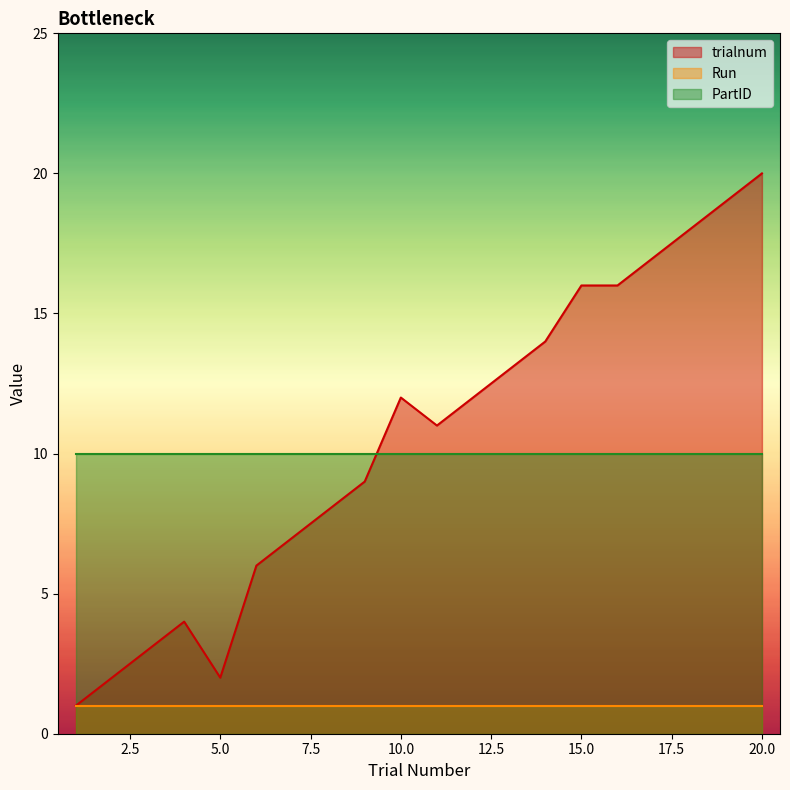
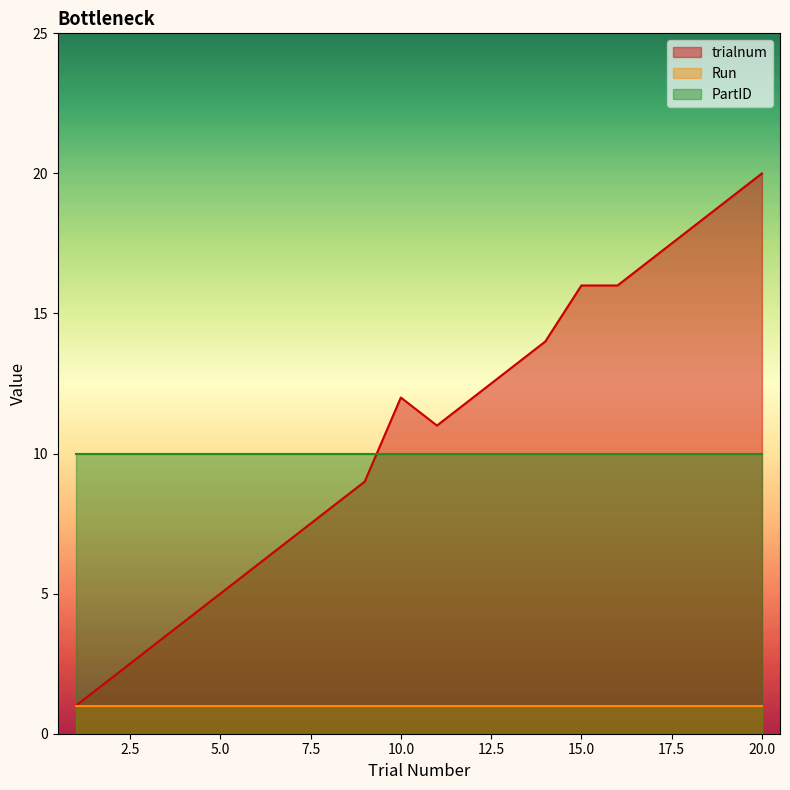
trialnum, 5.0: 2 -> 5
